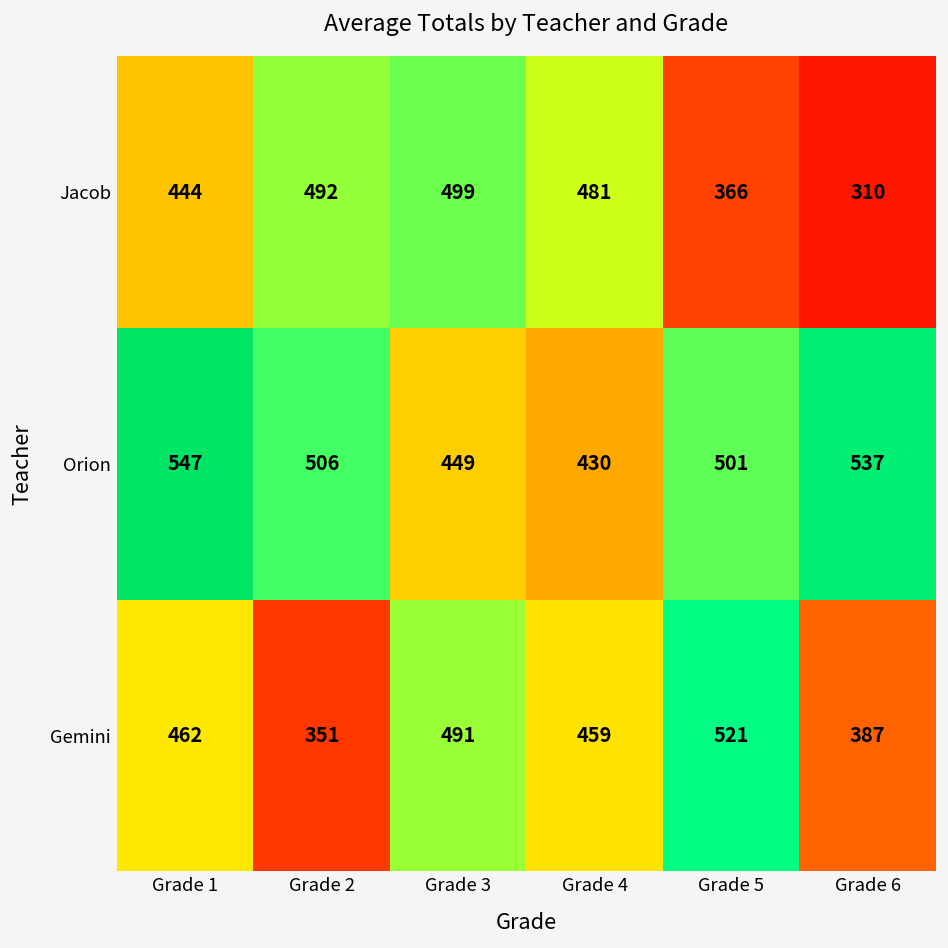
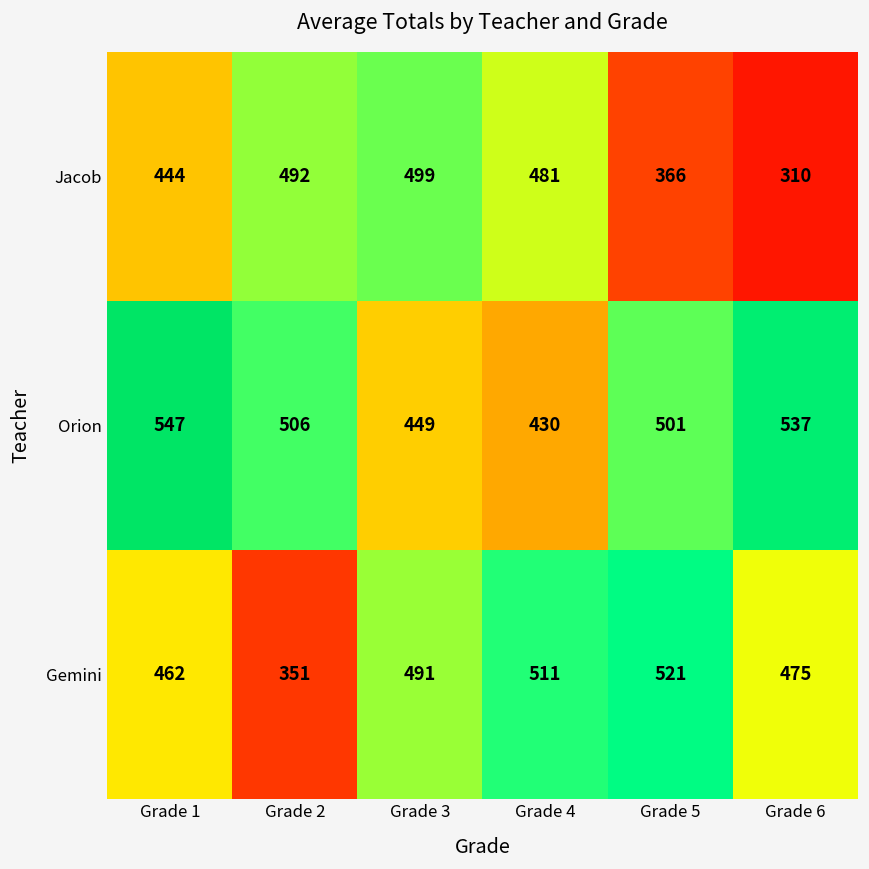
Gemini, Grade 4: 459 -> 511
Gemini, Grade 6: 387 -> 475
